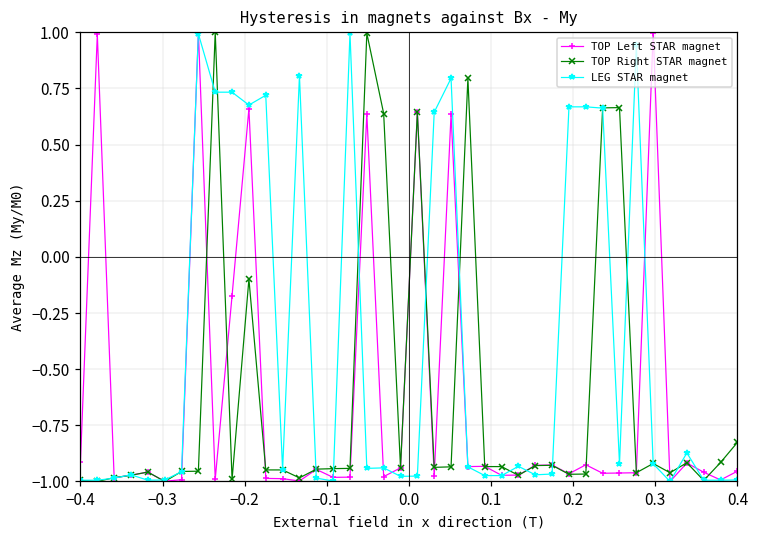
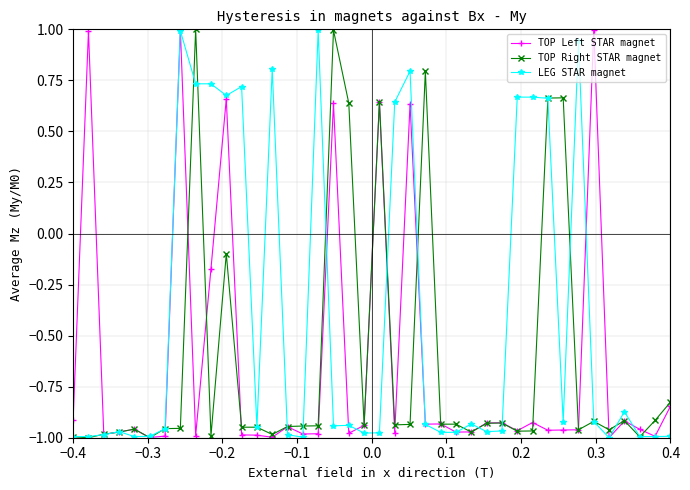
TOP Left STAR magnet, 0.4: -0.95 -> -0.85
